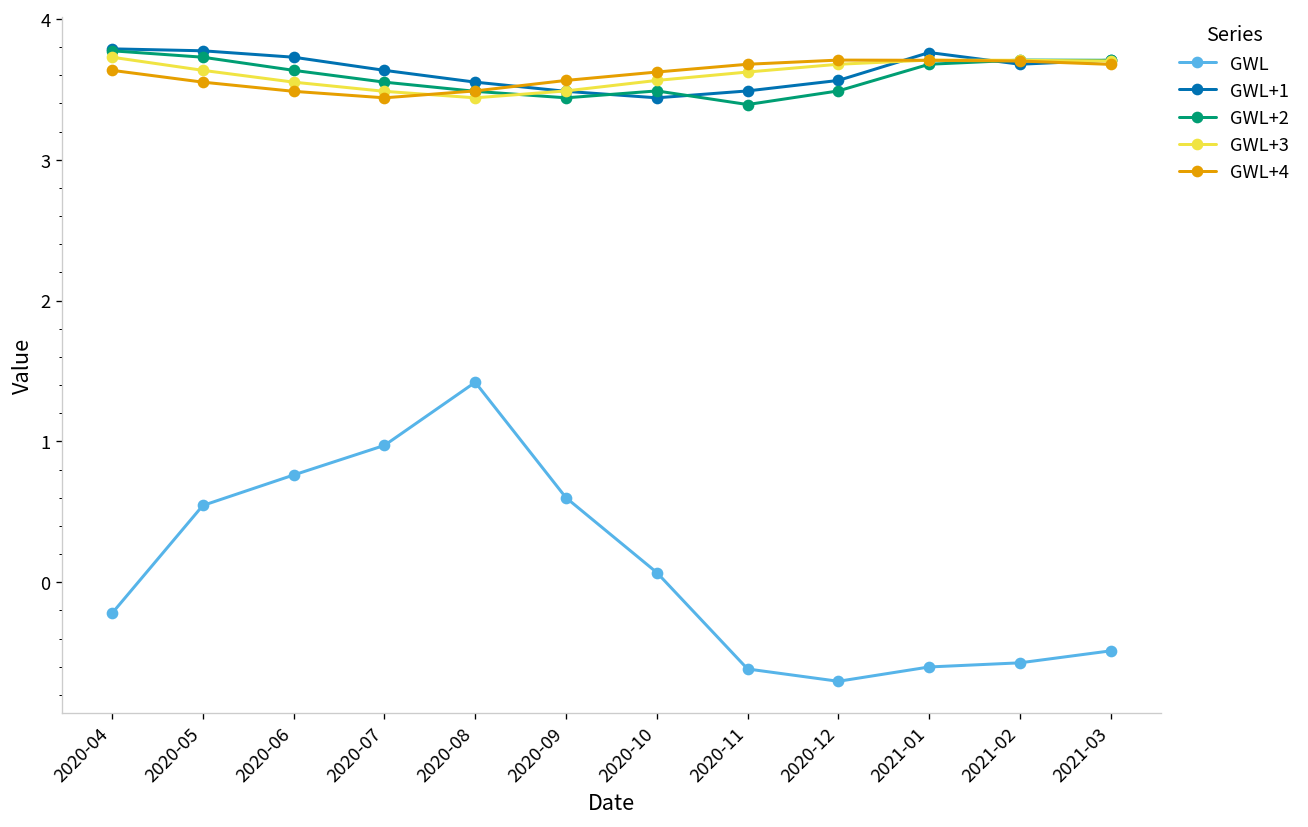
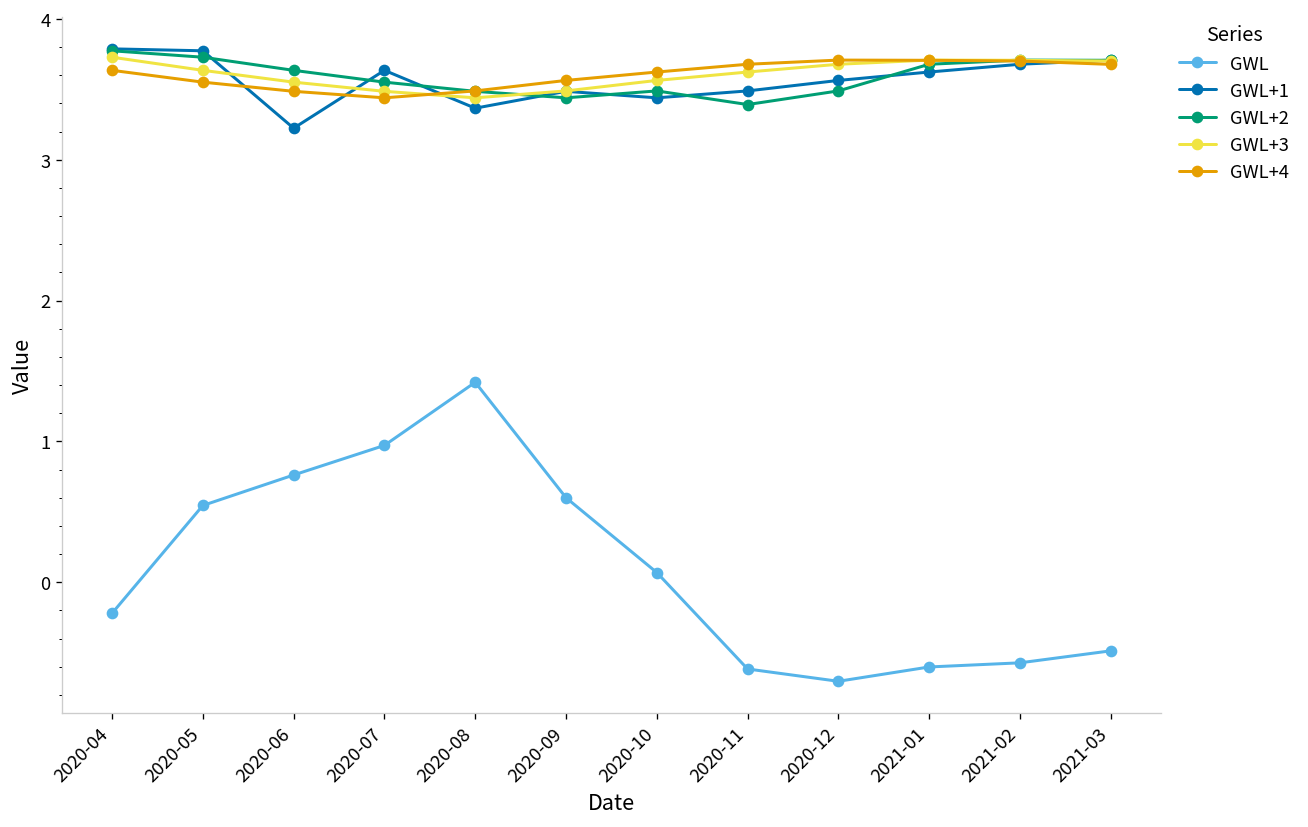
GWL+1, 2020-06: 3.73 -> 3.22
GWL+1, 2020-08: 3.55 -> 3.37
GWL+1, 2021-01: 3.76 -> 3.62
